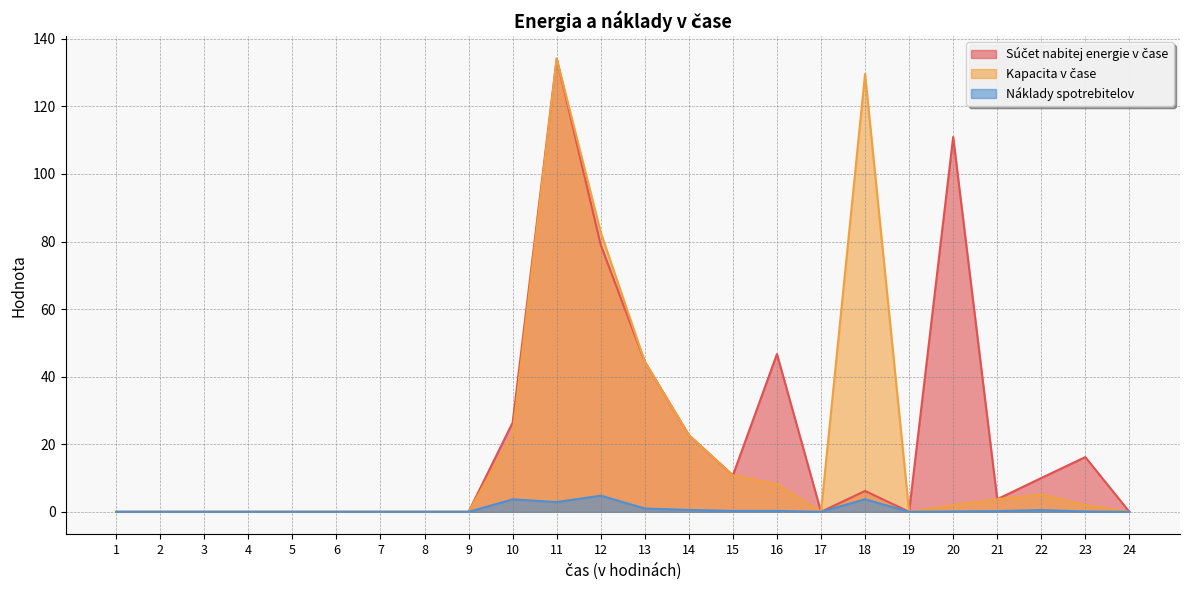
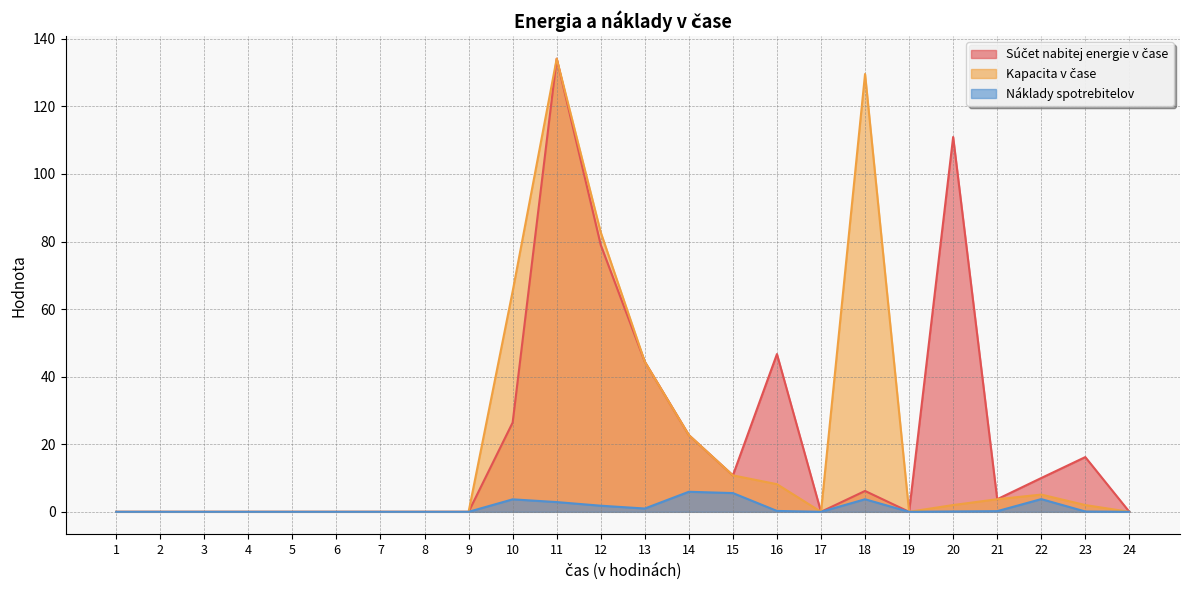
Kapacita v čase, 10: 23 -> 65
Náklady spotrebitelov, 12: 5 -> 2
Náklady spotrebitelov, 14: 1 -> 6
Náklady spotrebitelov, 15: 0 -> 6
Náklady spotrebitelov, 22: 1 -> 4
